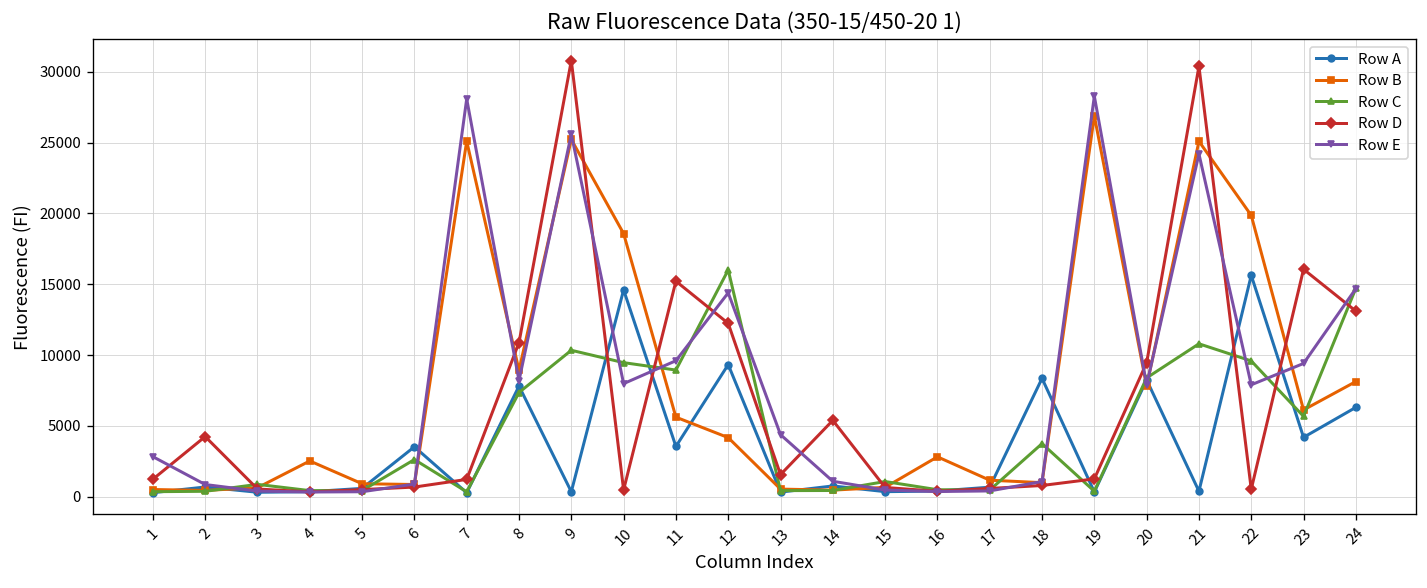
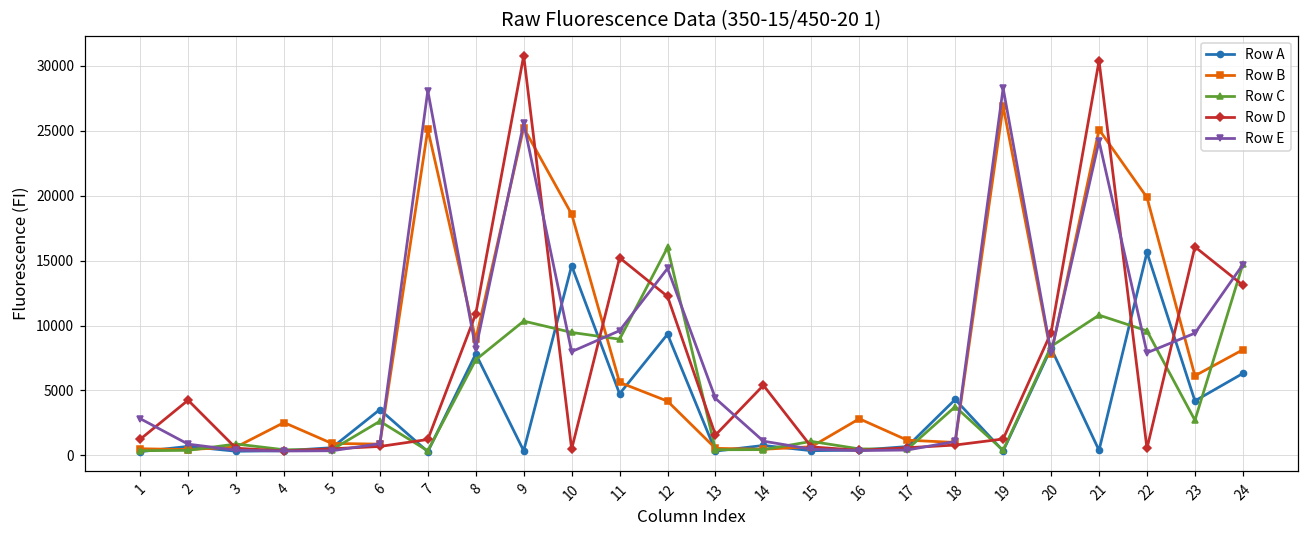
Row A, 11: 3600 -> 4700
Row A, 18: 8400 -> 4300
Row C, 23: 5700 -> 2700
